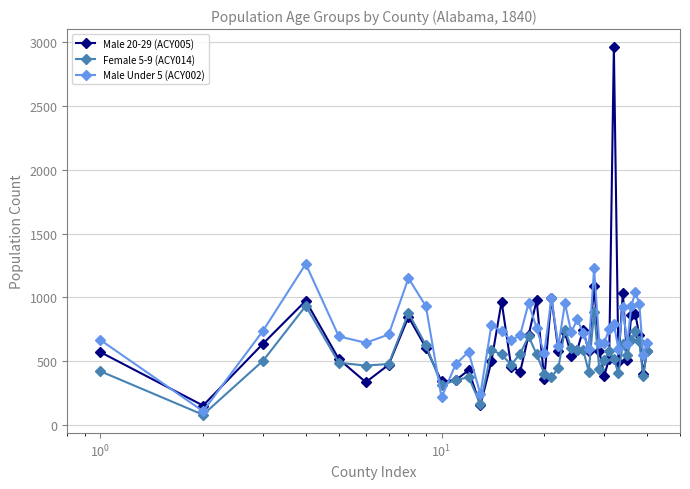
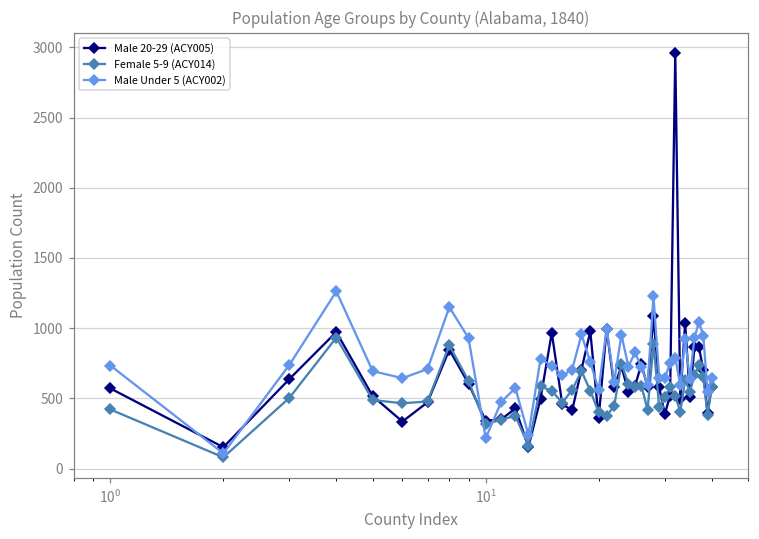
Male Under 5 (ACY002), 10^0: 670 -> 730
